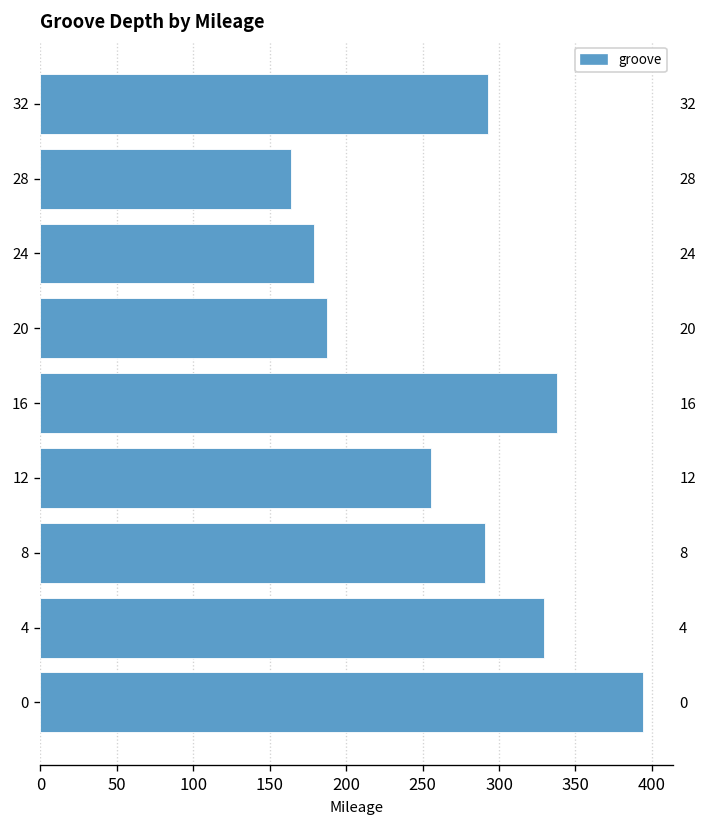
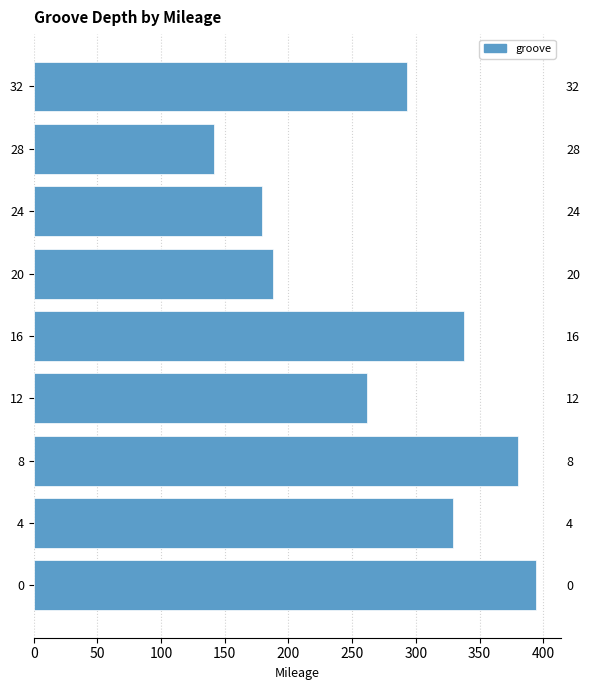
28: 164 -> 142
12: 255 -> 262
8: 291 -> 380
